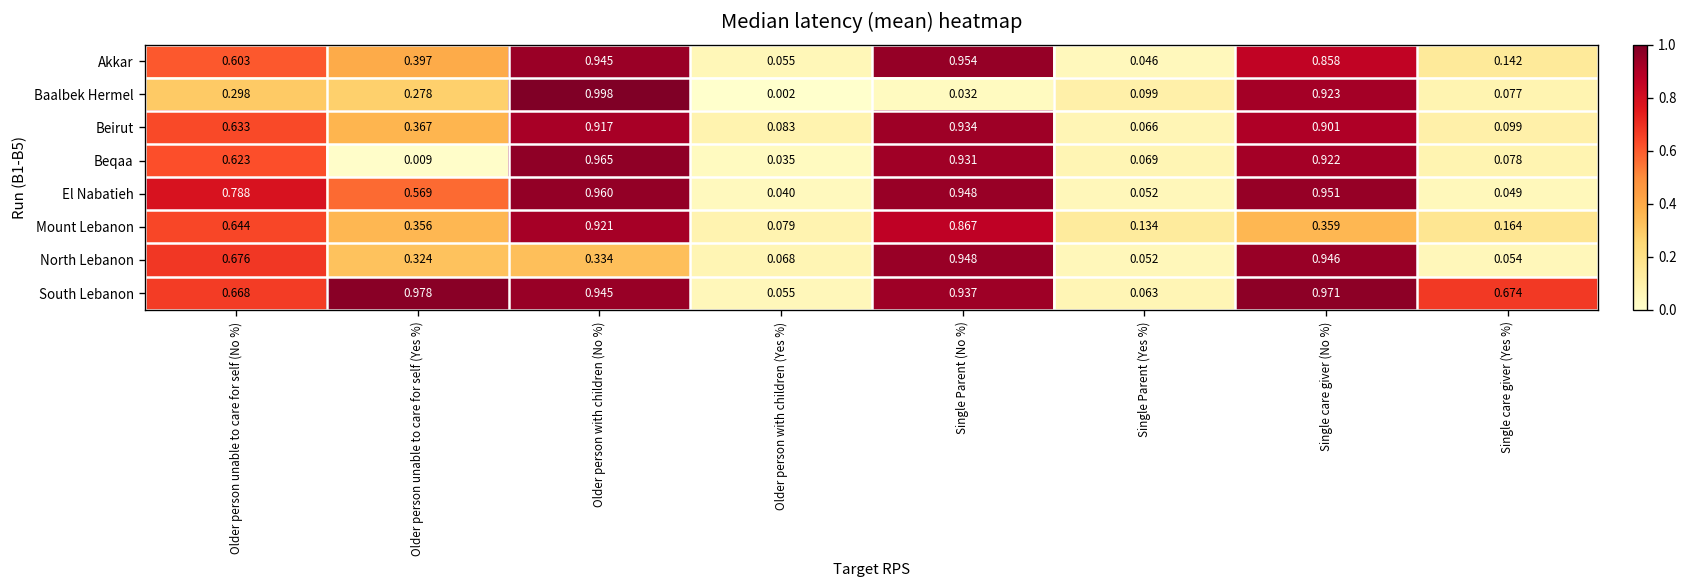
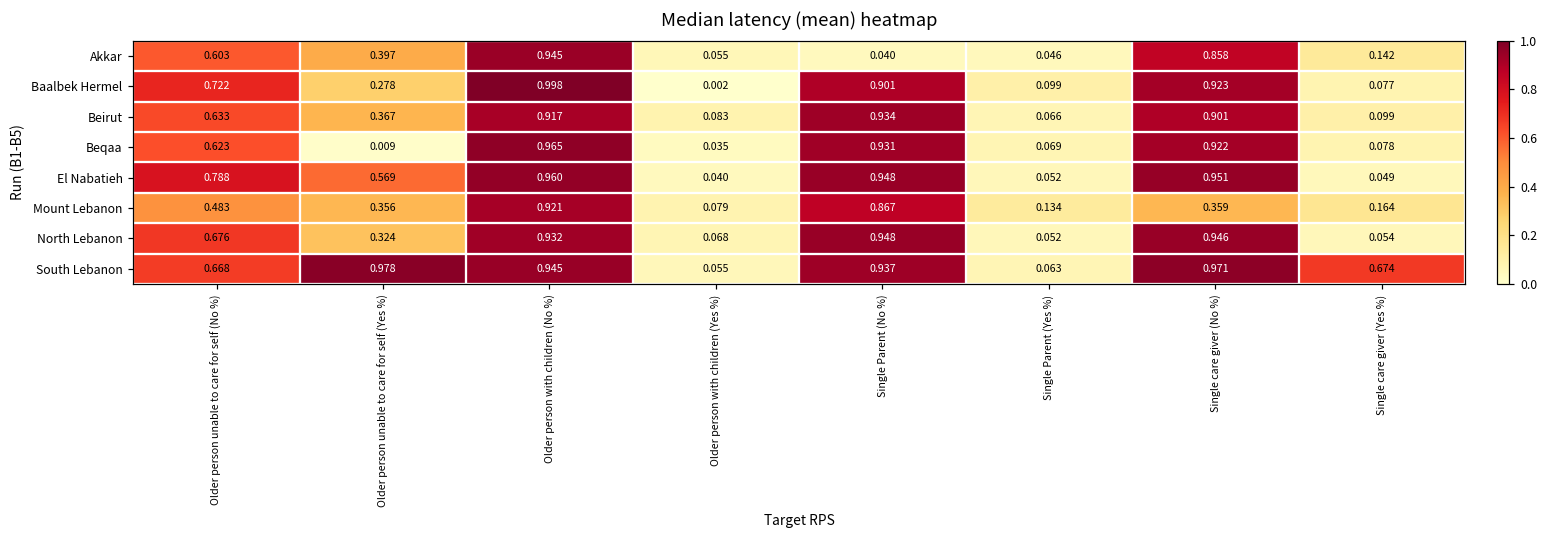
Akkar, Single Parent (No %): 0.954 -> 0.040
Baalbek Hermel, Older person unable to care for self (No %): 0.298 -> 0.722
Baalbek Hermel, Single Parent (No %): 0.032 -> 0.901
Mount Lebanon, Older person unable to care for self (No %): 0.644 -> 0.483
North Lebanon, Older person with children (No %): 0.334 -> 0.932
